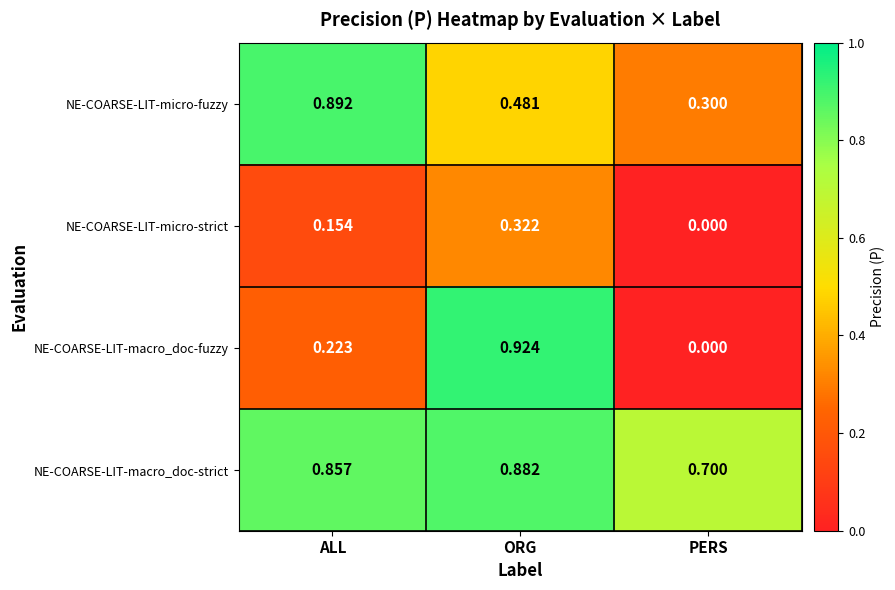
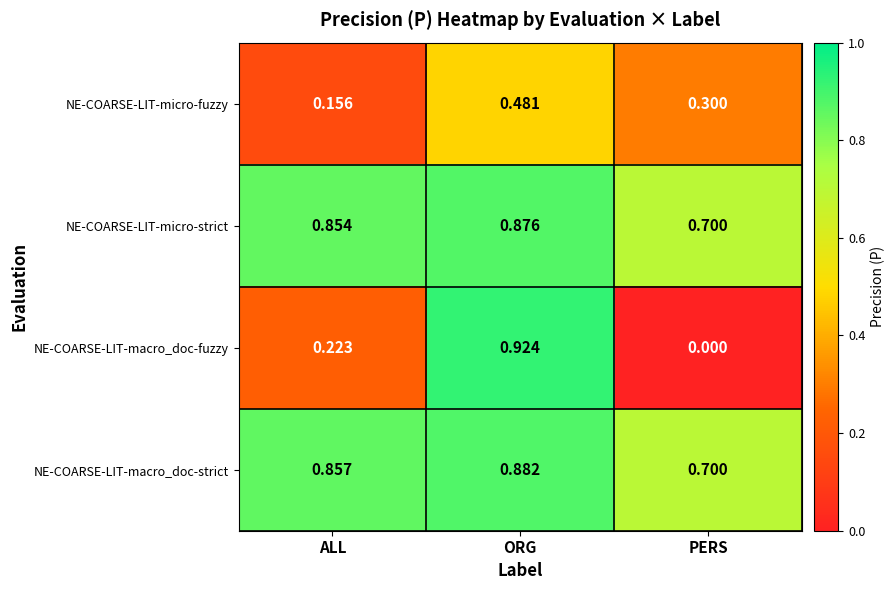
NE-COARSE-LIT-micro-fuzzy, ALL: 0.892 -> 0.156
NE-COARSE-LIT-micro-strict, ALL: 0.154 -> 0.854
NE-COARSE-LIT-micro-strict, ORG: 0.322 -> 0.876
NE-COARSE-LIT-micro-strict, PERS: 0.000 -> 0.700
